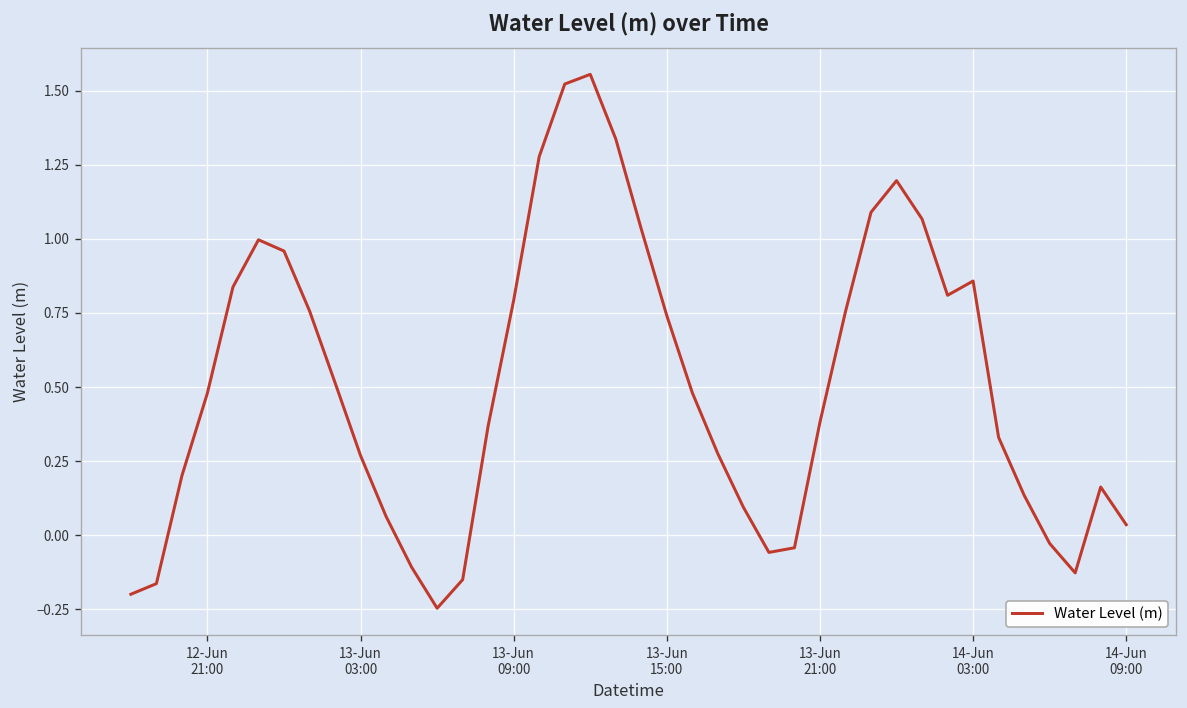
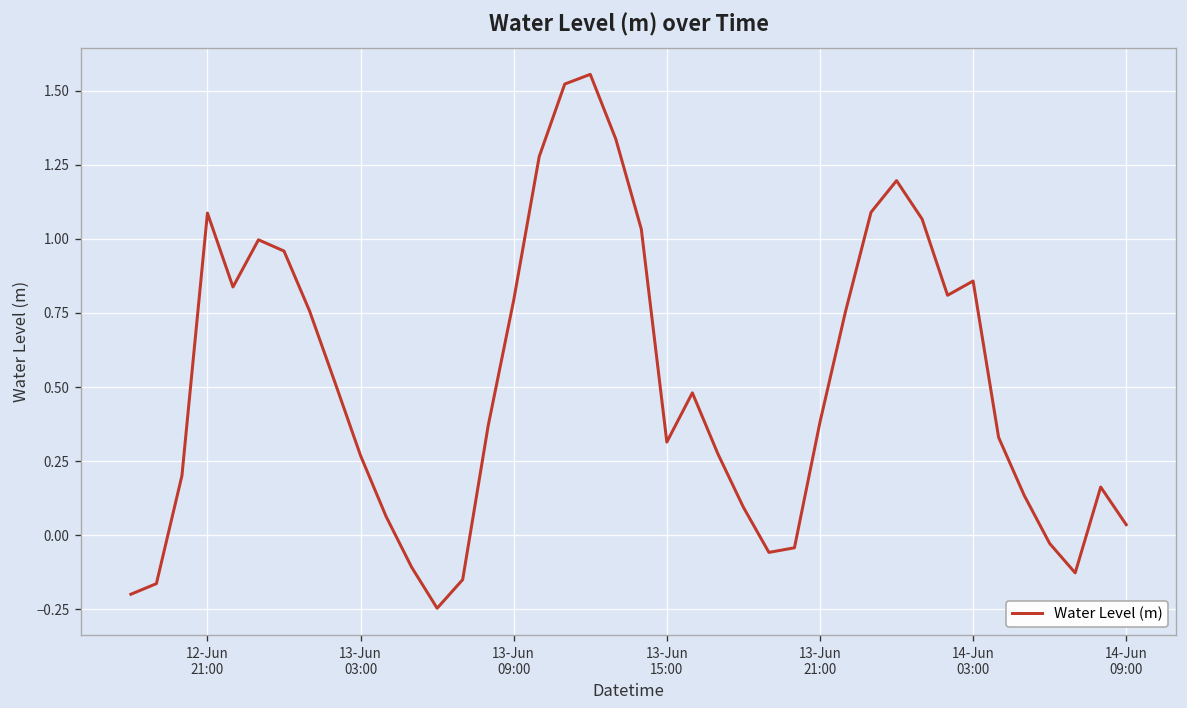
12-Jun 21:00: 0.48 -> 1.09
13-Jun 15:00: 0.74 -> 0.31
